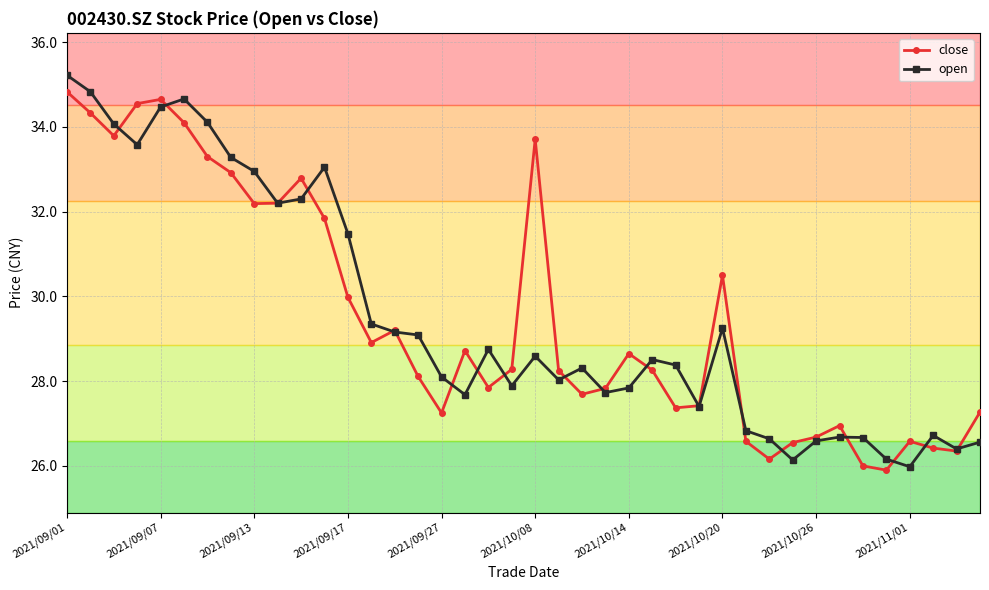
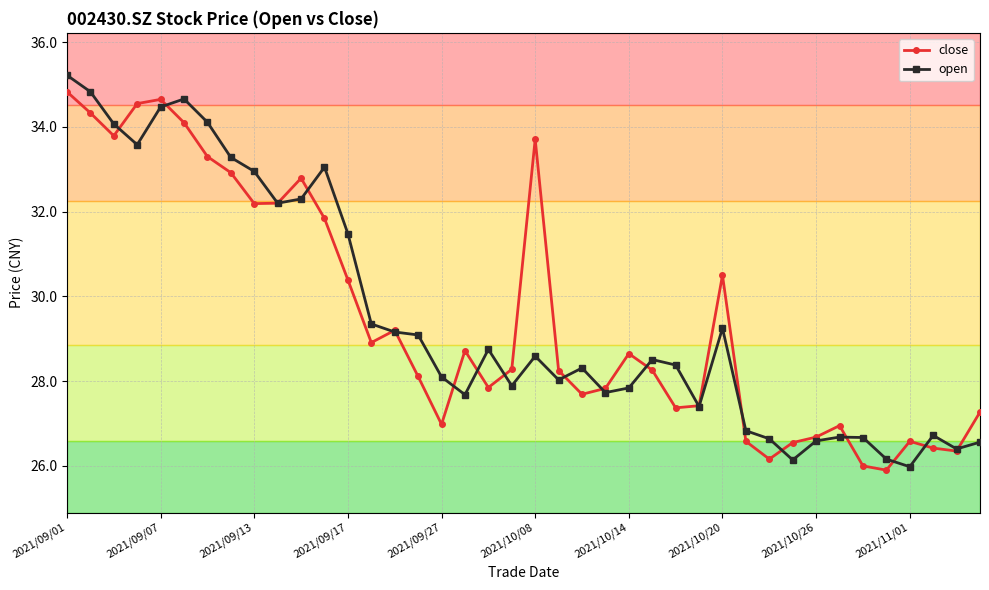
close, 2021/09/17: 30.0 -> 30.4
close, 2021/09/27: 27.3 -> 27.0
